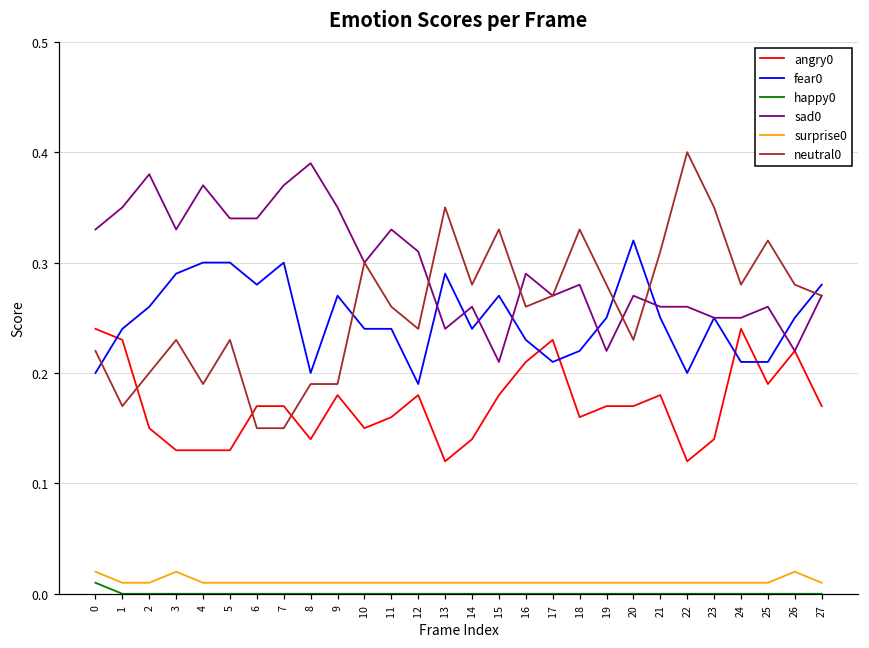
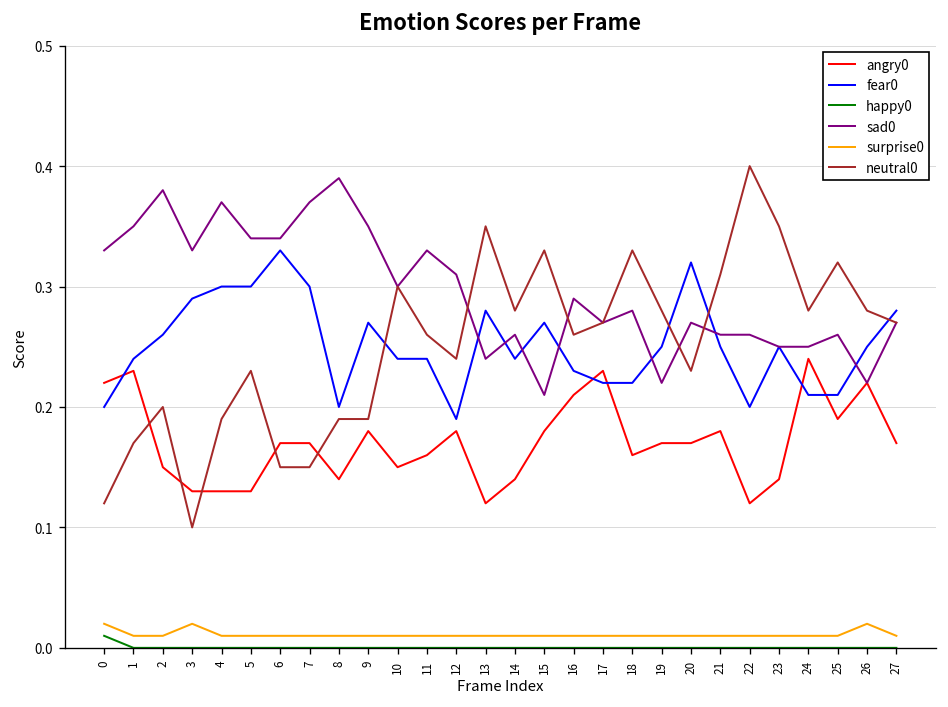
angry0, 0: 0.24 -> 0.22
neutral0, 0: 0.22 -> 0.12
neutral0, 3: 0.23 -> 0.10
fear0, 6: 0.28 -> 0.33
fear0, 13: 0.29 -> 0.28
fear0, 17: 0.21 -> 0.22
